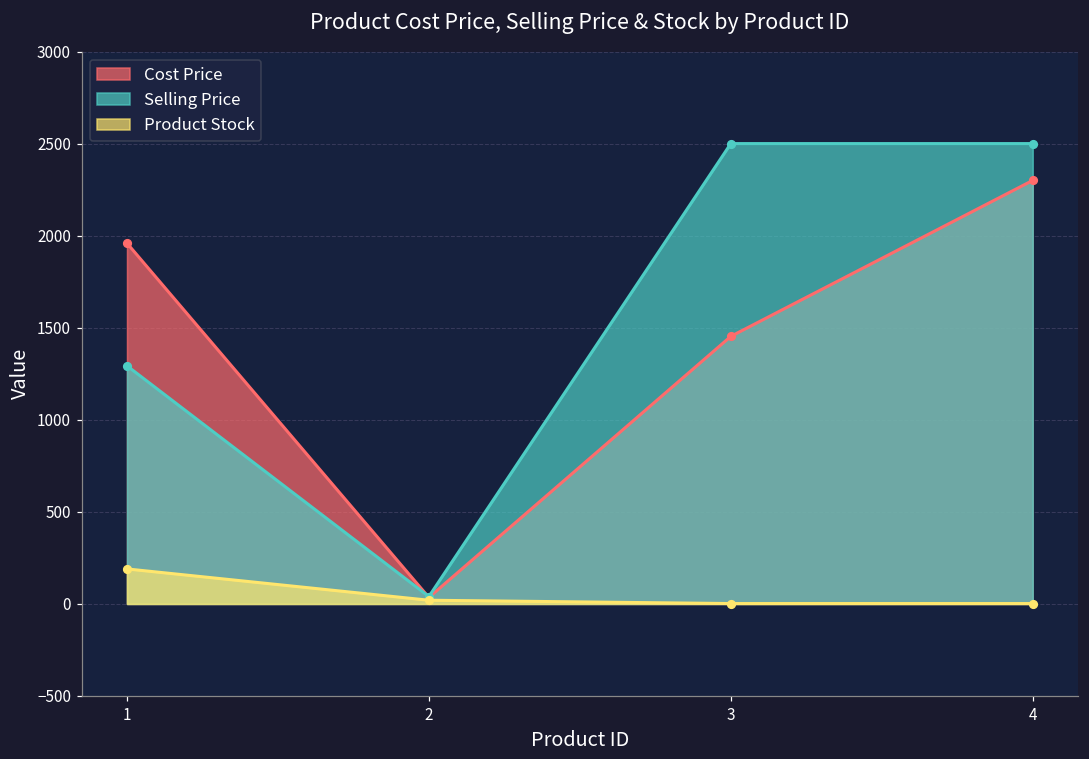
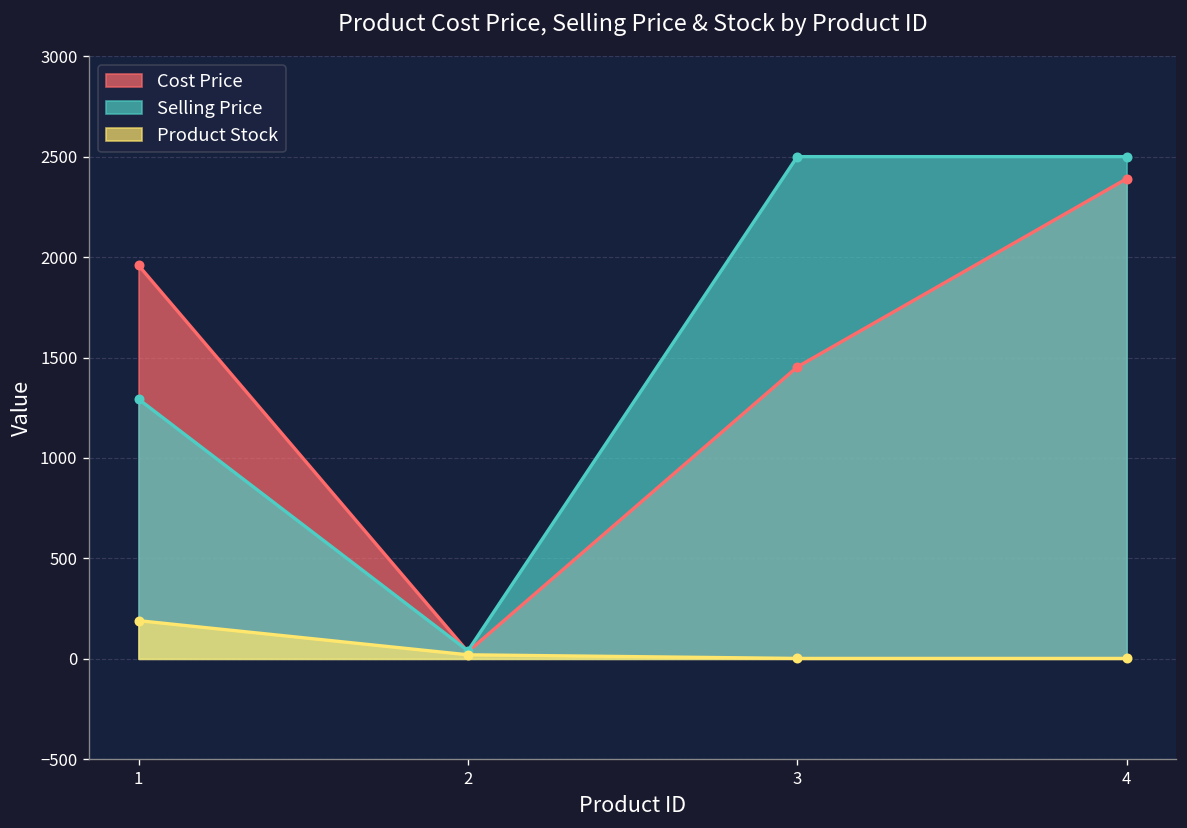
Cost Price, 4: 2300 -> 2390
